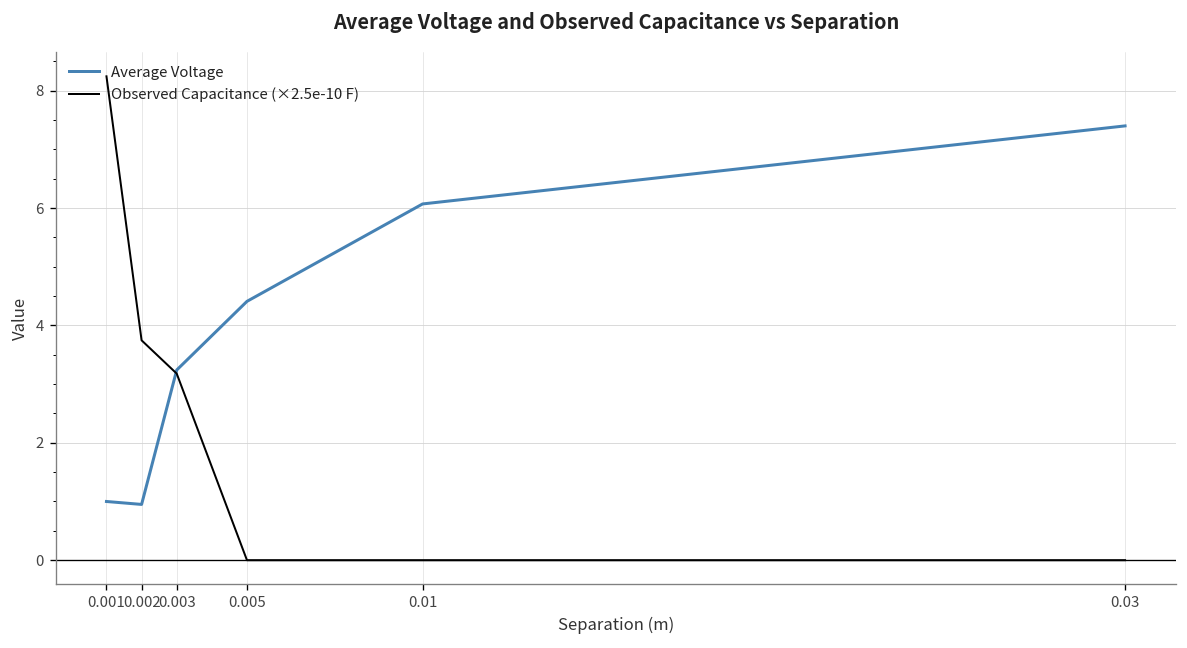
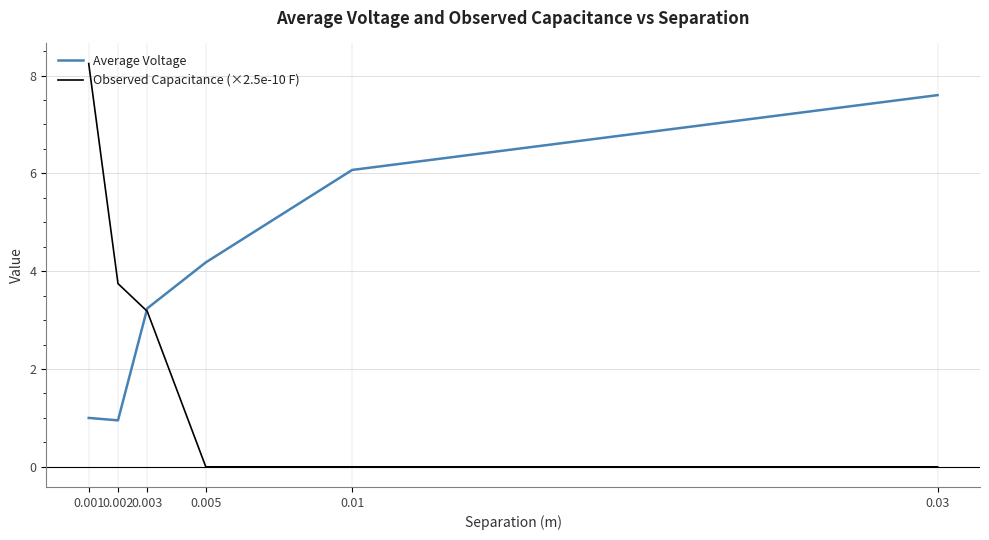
Average Voltage, 0.005: 4.4 -> 4.2
Average Voltage, 0.03: 7.4 -> 7.6
